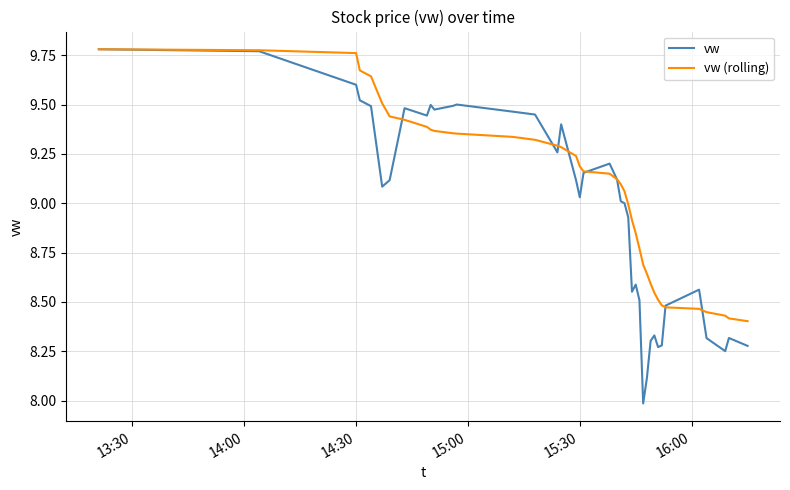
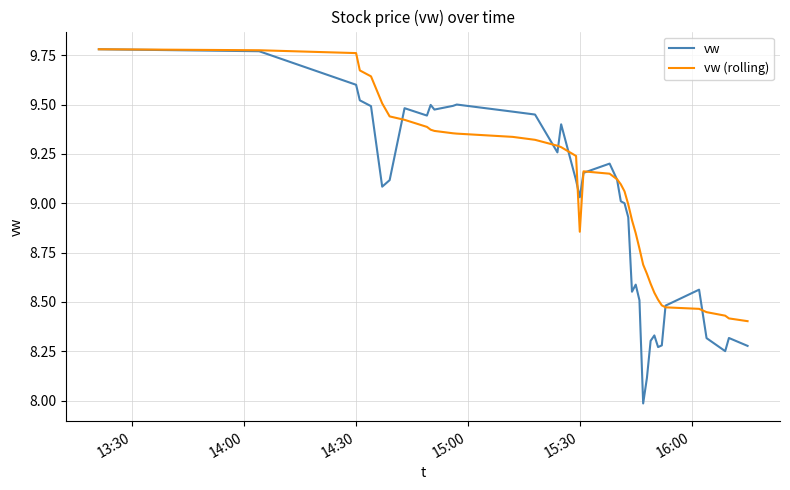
vw (rolling), 15:30: 9.19 -> 8.86
